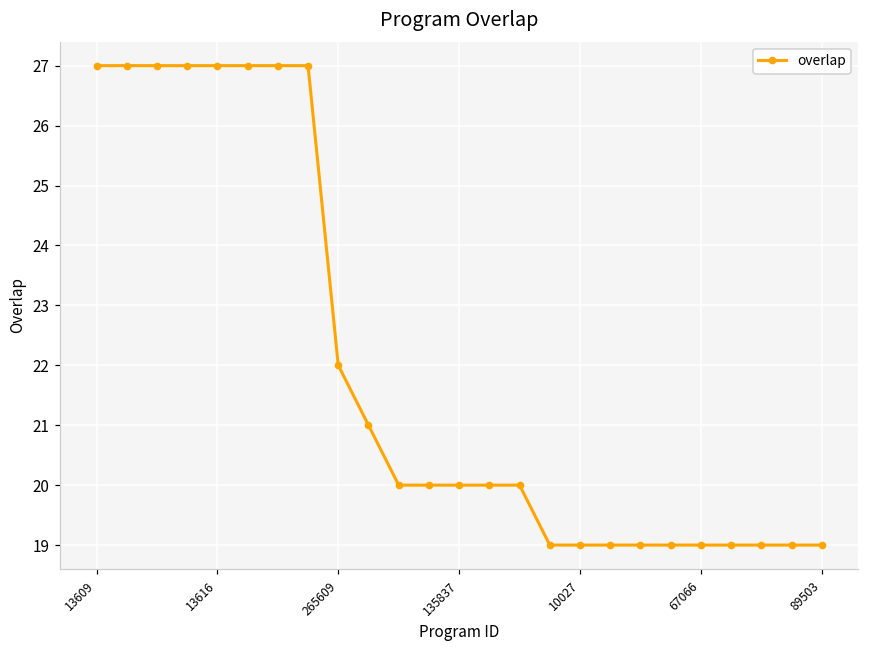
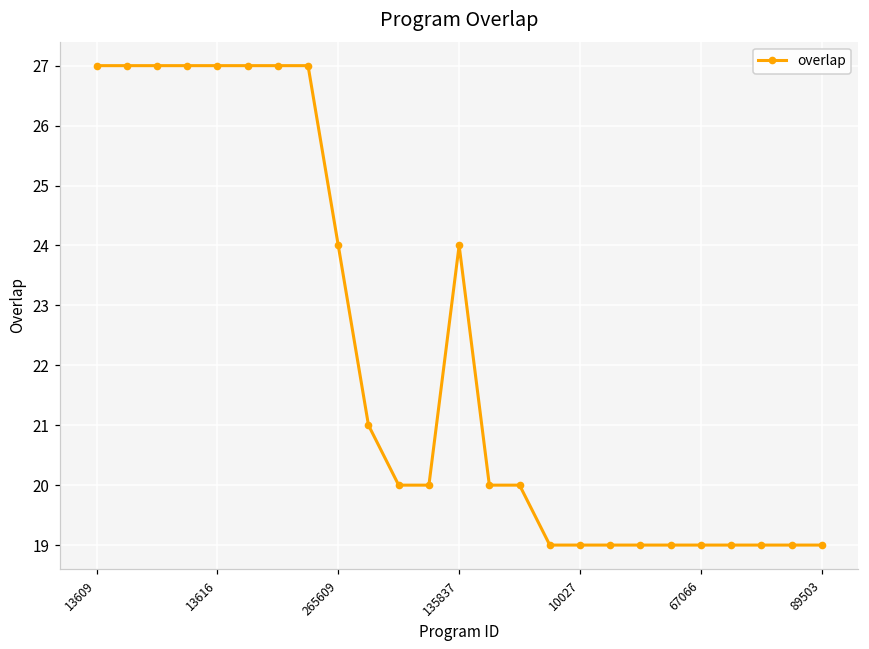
265609: 22 -> 24
135837: 20 -> 24
